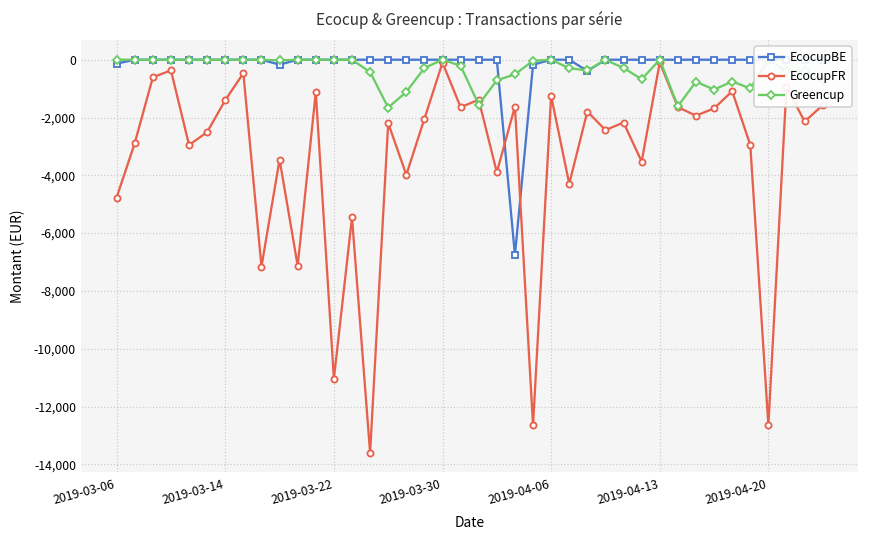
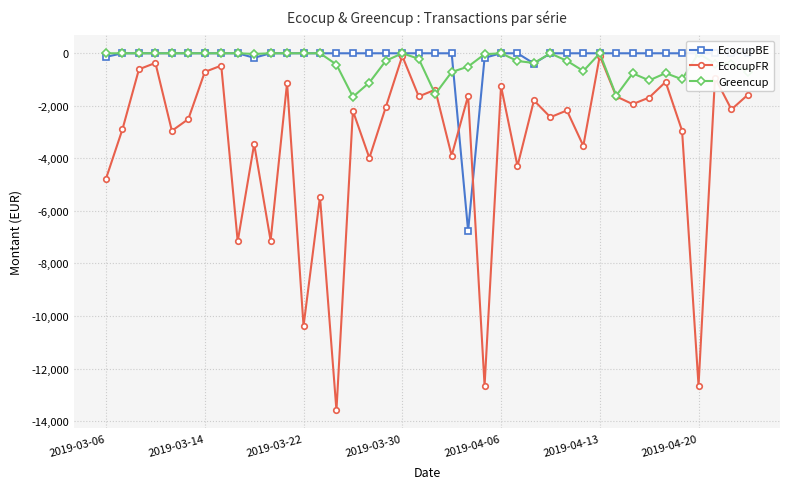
EcocupFR, 2019-03-14: -1,400 -> -700
EcocupFR, 2019-03-22: -11,000 -> -10,400
